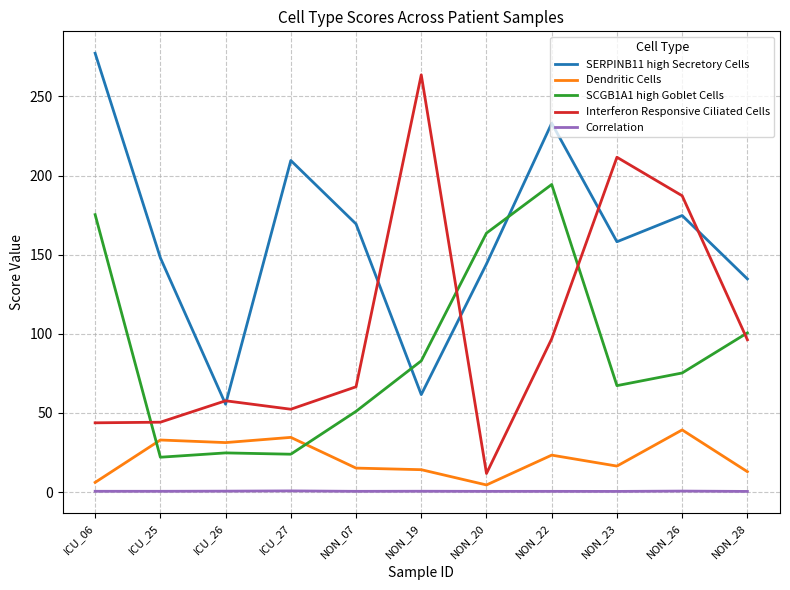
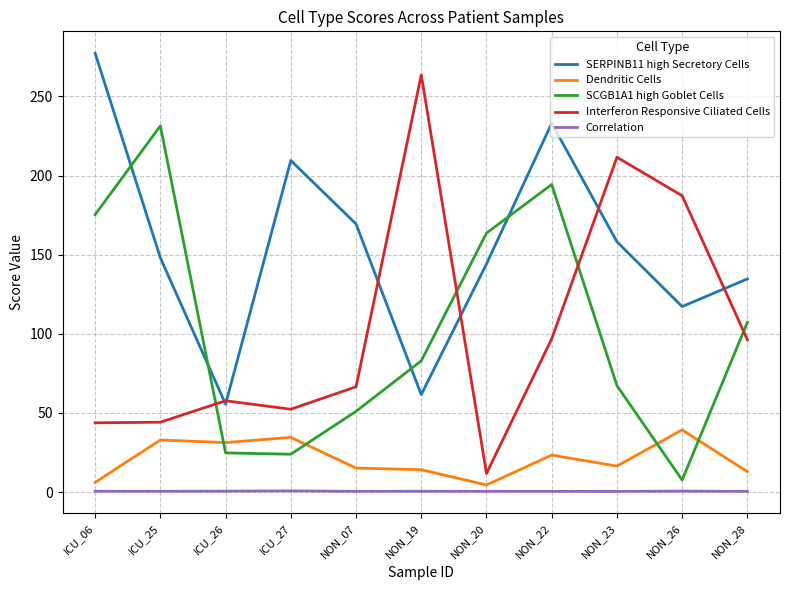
SCGB1A1 high Goblet Cells, ICU_25: 22 -> 231
SERPINB11 high Secretory Cells, NON_26: 175 -> 117
SCGB1A1 high Goblet Cells, NON_26: 75 -> 8
SCGB1A1 high Goblet Cells, NON_28: 101 -> 107
